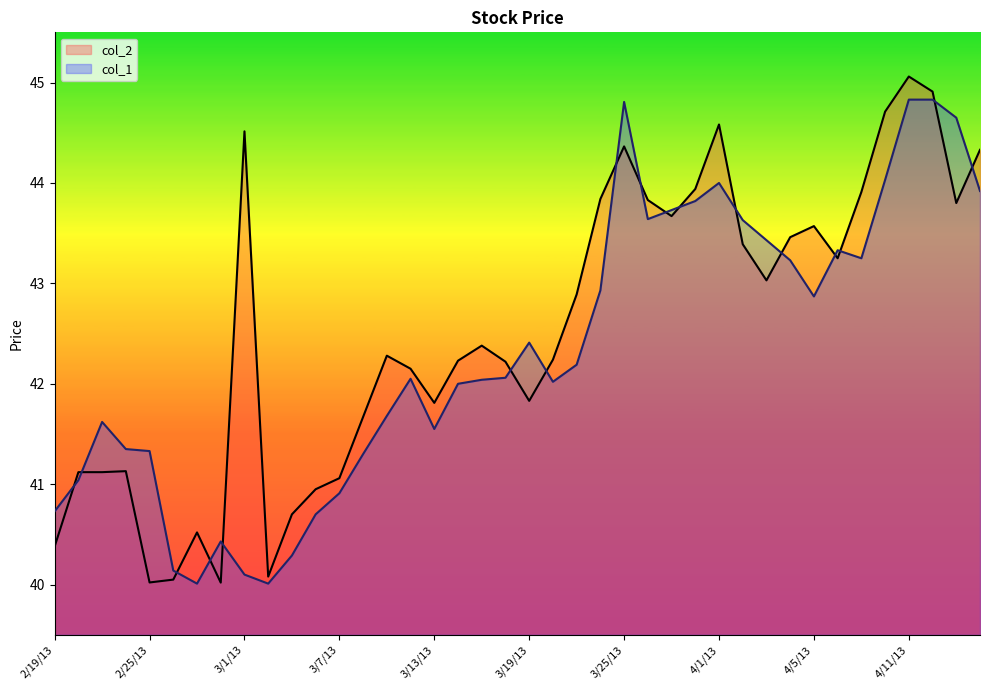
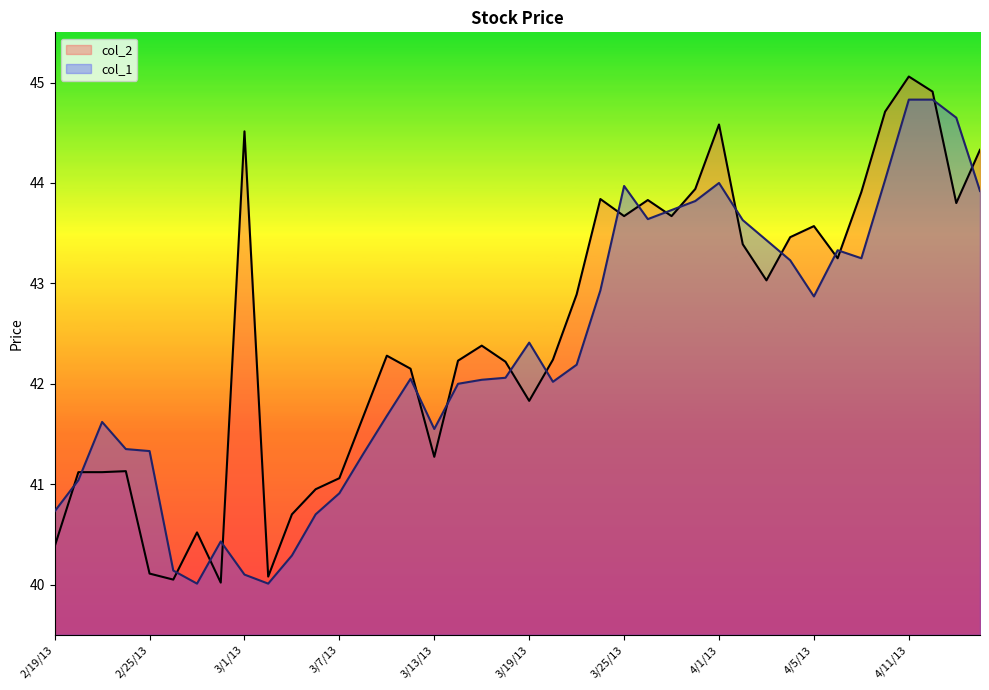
col_2, 2/25/13: 40.02 -> 40.11
col_2, 3/13/13: 41.81 -> 41.27
col_2, 3/25/13: 44.36 -> 43.67
col_1, 3/25/13: 44.81 -> 43.97
